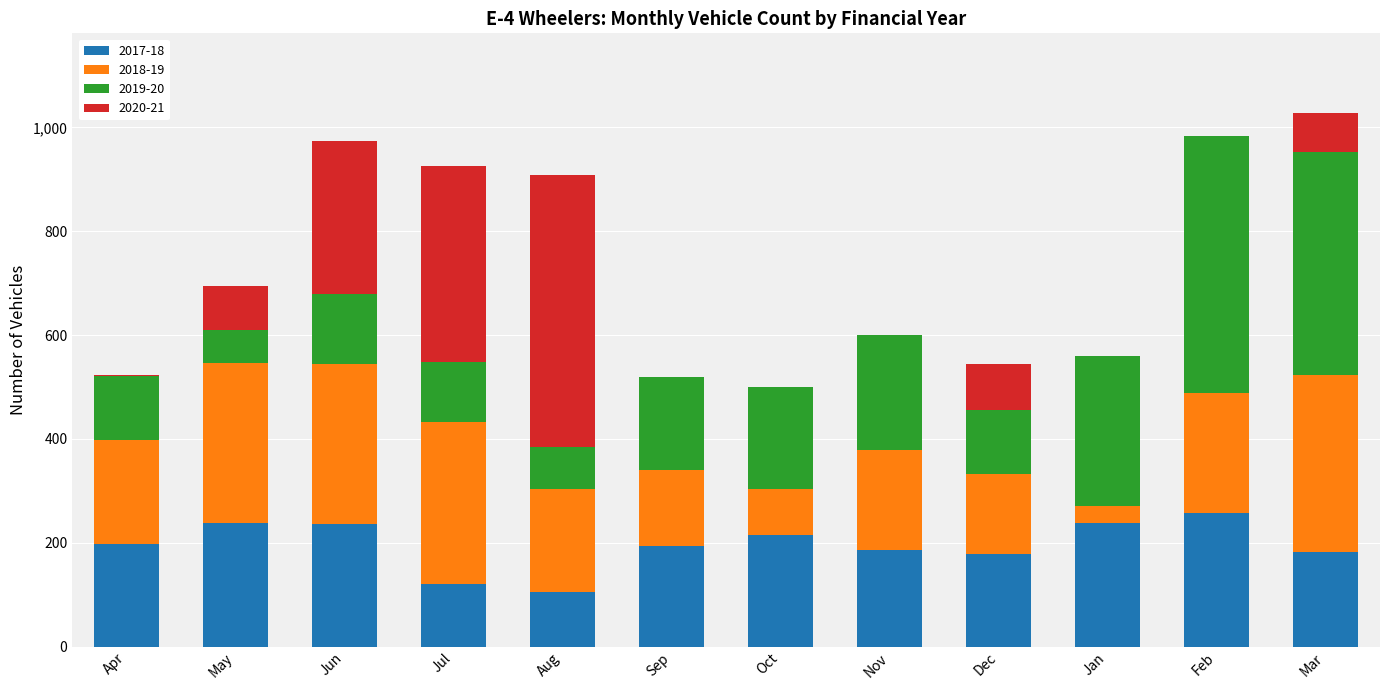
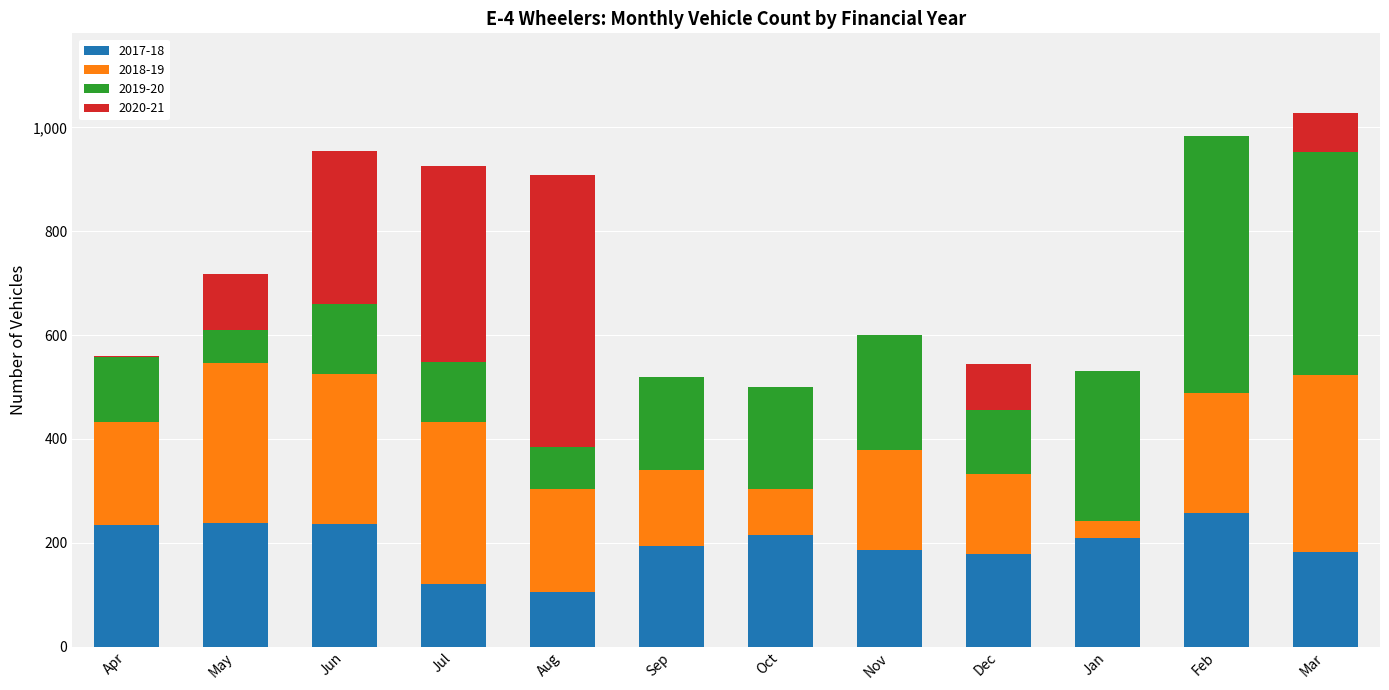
2017-18, Apr: 200 -> 230
2020-21, May: 80 -> 110
2018-19, Jun: 310 -> 290
2017-18, Jan: 240 -> 210
